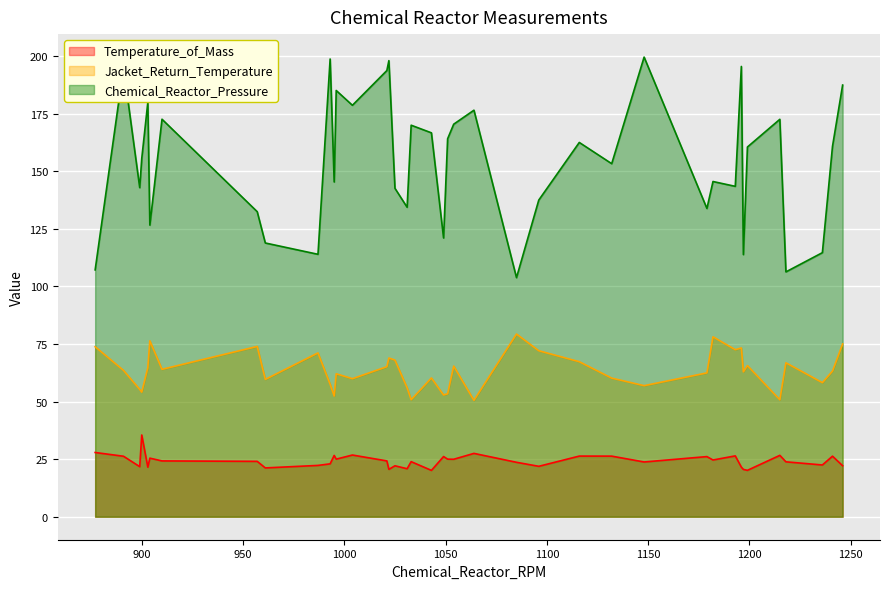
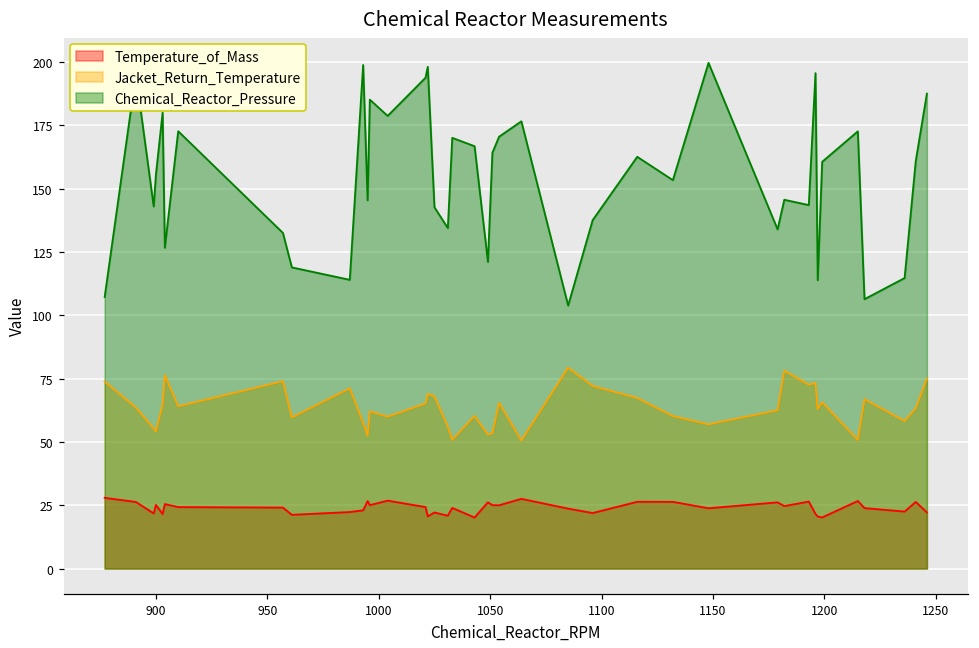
Temperature_of_Mass, 900: 36 -> 25
